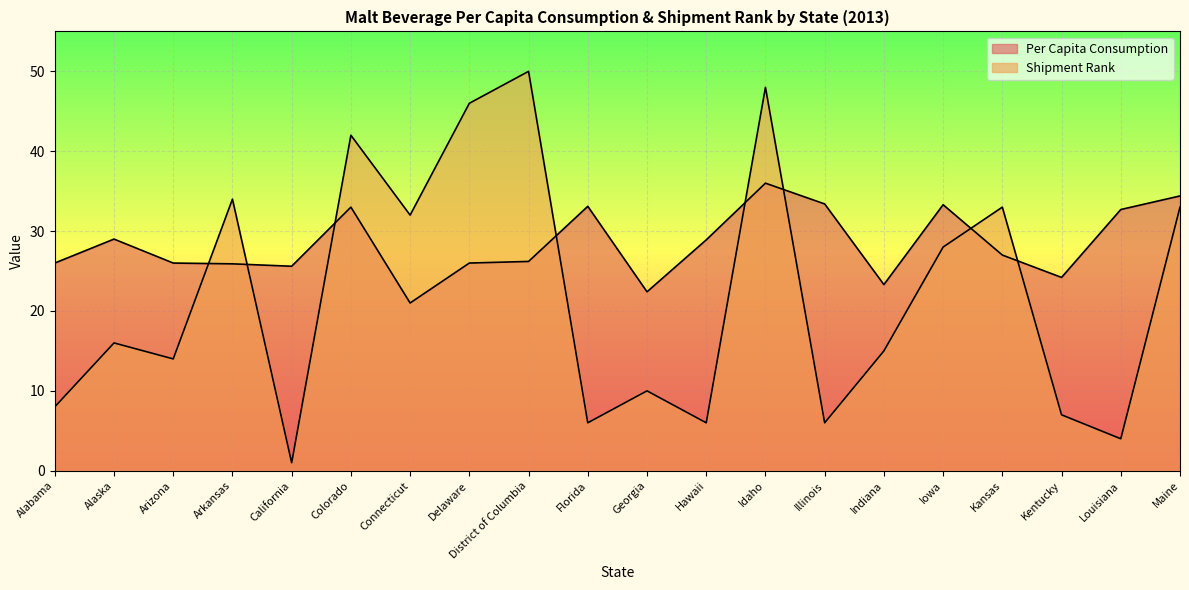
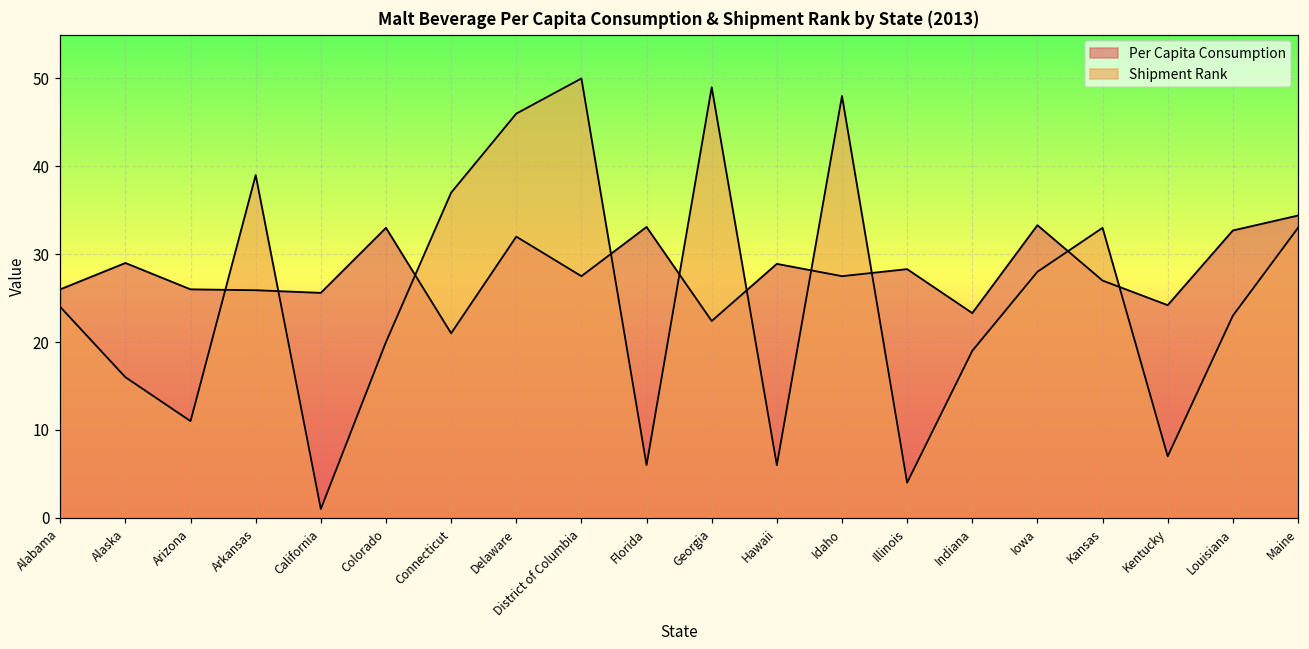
Shipment Rank, Alabama: 8 -> 24
Shipment Rank, Arizona: 14 -> 11
Shipment Rank, Arkansas: 34 -> 39
Shipment Rank, Colorado: 42 -> 20
Shipment Rank, Connecticut: 32 -> 37
Per Capita Consumption, Delaware: 26 -> 32
Per Capita Consumption, District of Columbia: 26 -> 28
Shipment Rank, Georgia: 10 -> 49
Per Capita Consumption, Idaho: 36 -> 28
Per Capita Consumption, Illinois: 33 -> 28
Shipment Rank, Illinois: 6 -> 4
Shipment Rank, Indiana: 15 -> 19
Shipment Rank, Louisiana: 4 -> 23
